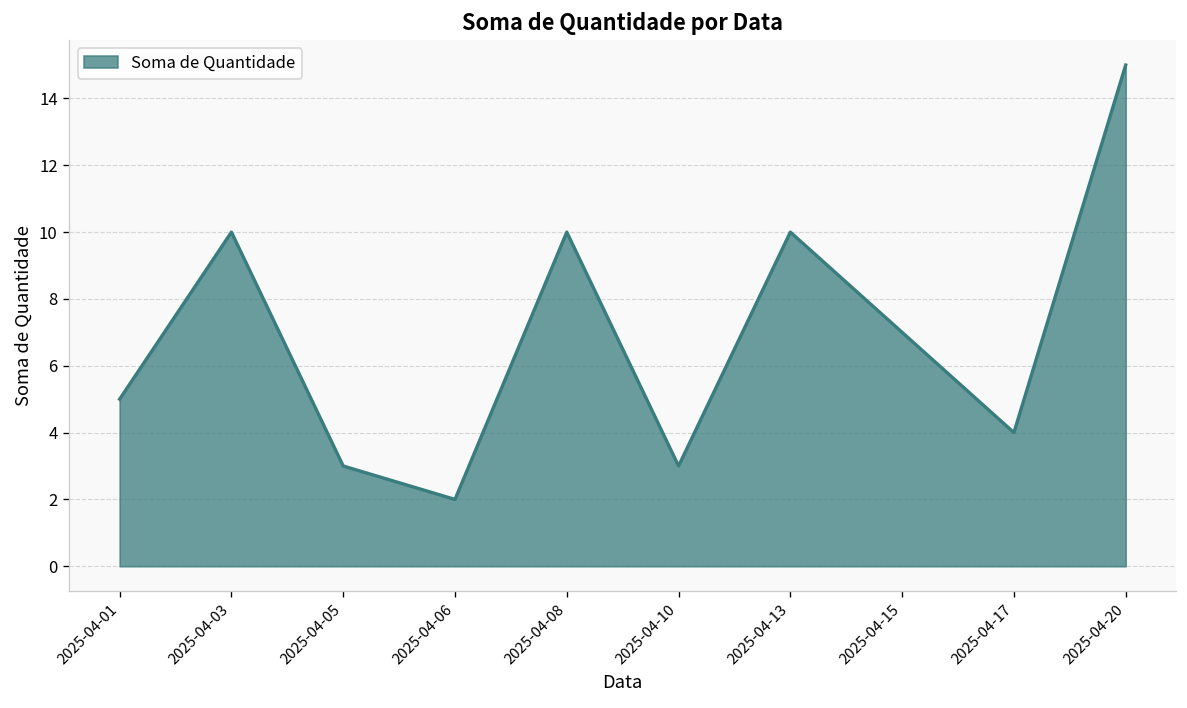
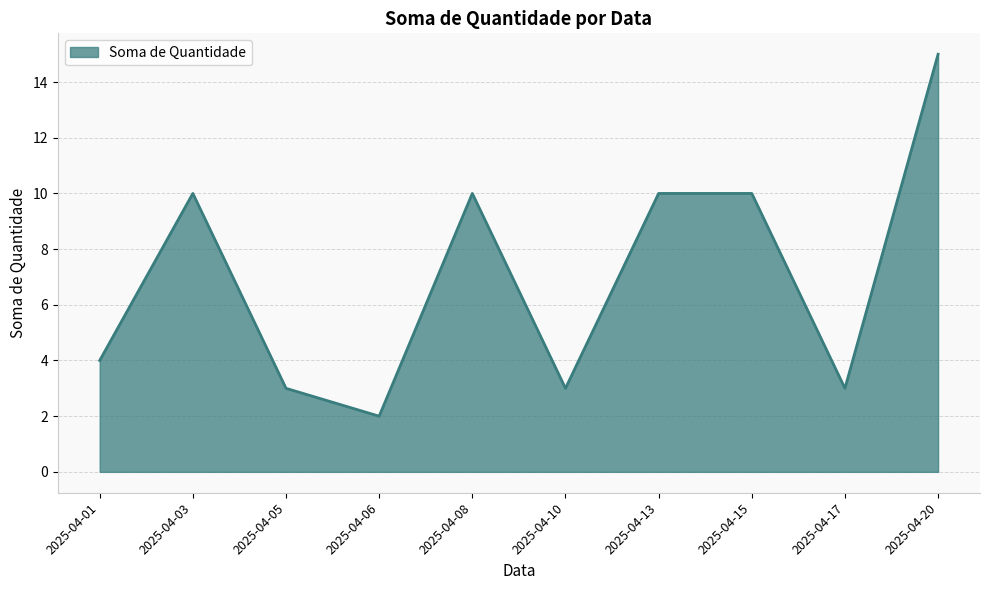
2025-04-01: 5 -> 4
2025-04-15: 7 -> 10
2025-04-17: 4 -> 3
